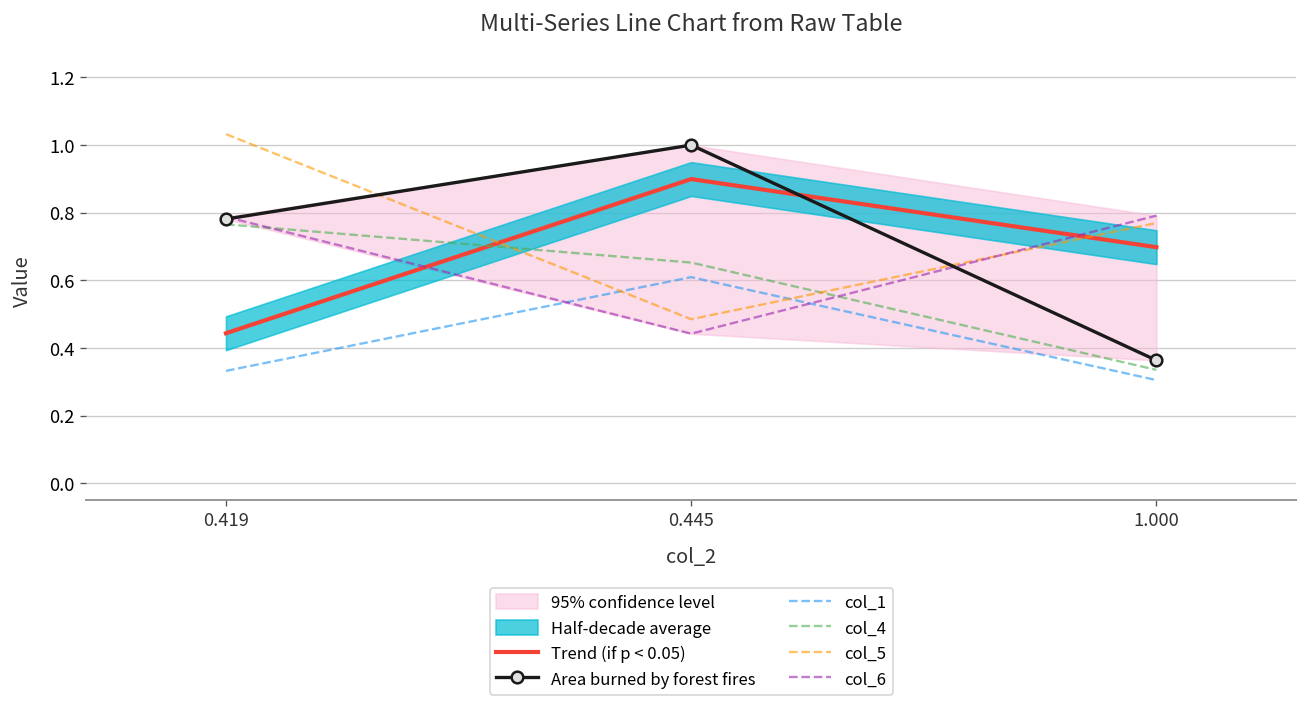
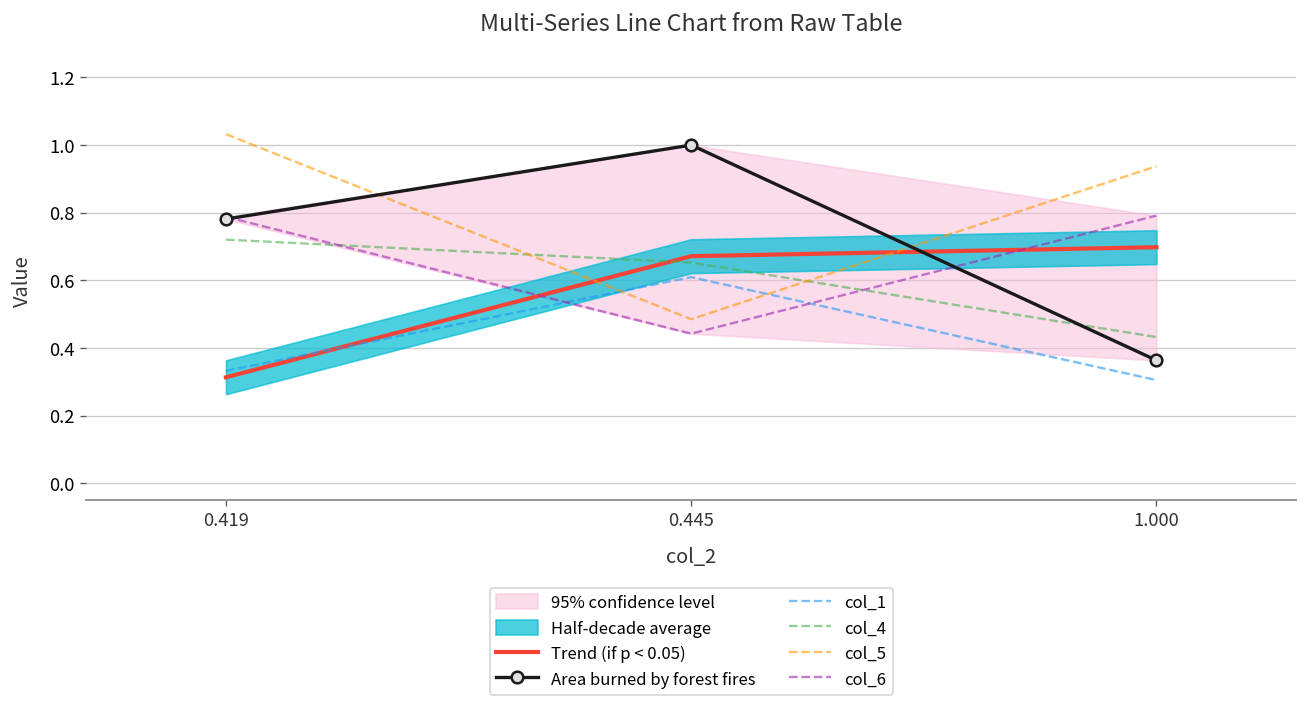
Trend (if p < 0.05), 0.419: 0.44 -> 0.31
col_4, 0.419: 0.77 -> 0.72
Trend (if p < 0.05), 0.445: 0.90 -> 0.67
col_4, 1.000: 0.34 -> 0.43
col_5, 1.000: 0.77 -> 0.94
